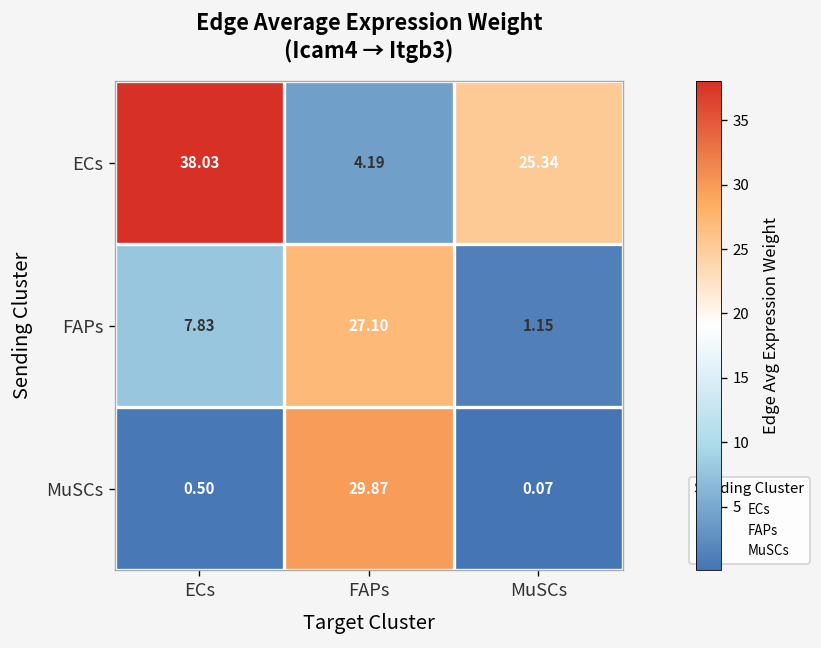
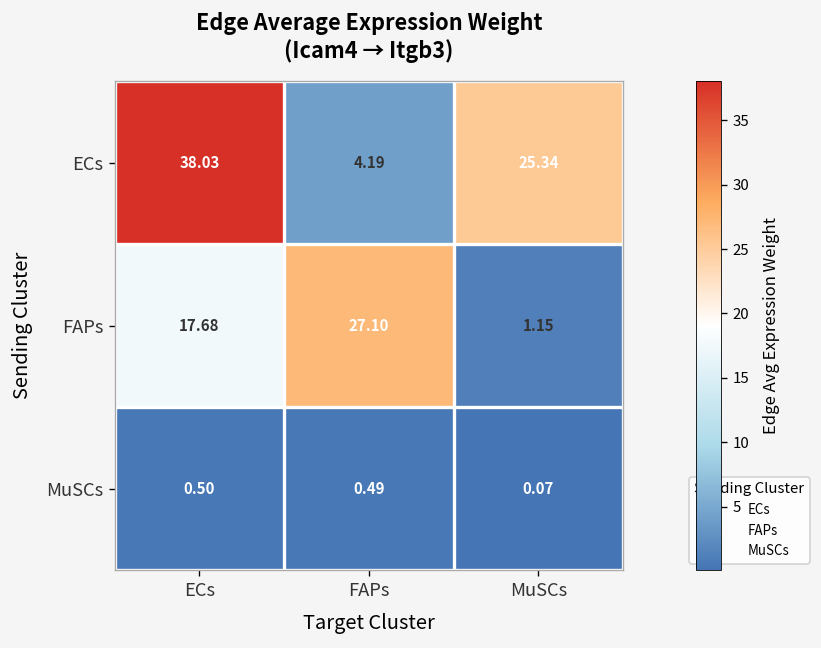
FAPs, ECs: 7.83 -> 17.68
MuSCs, FAPs: 29.87 -> 0.49
